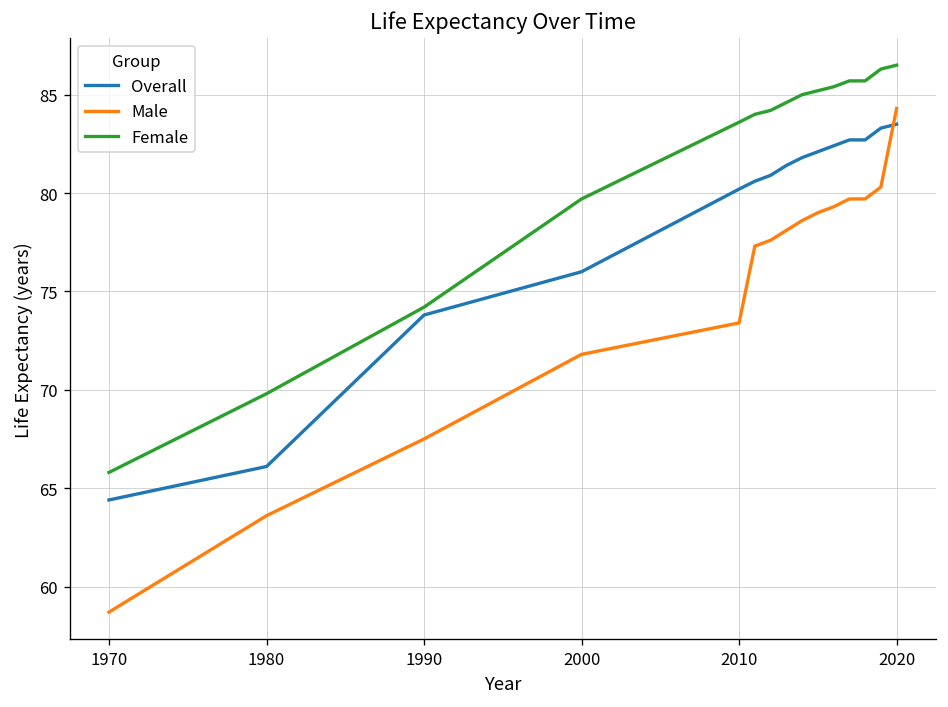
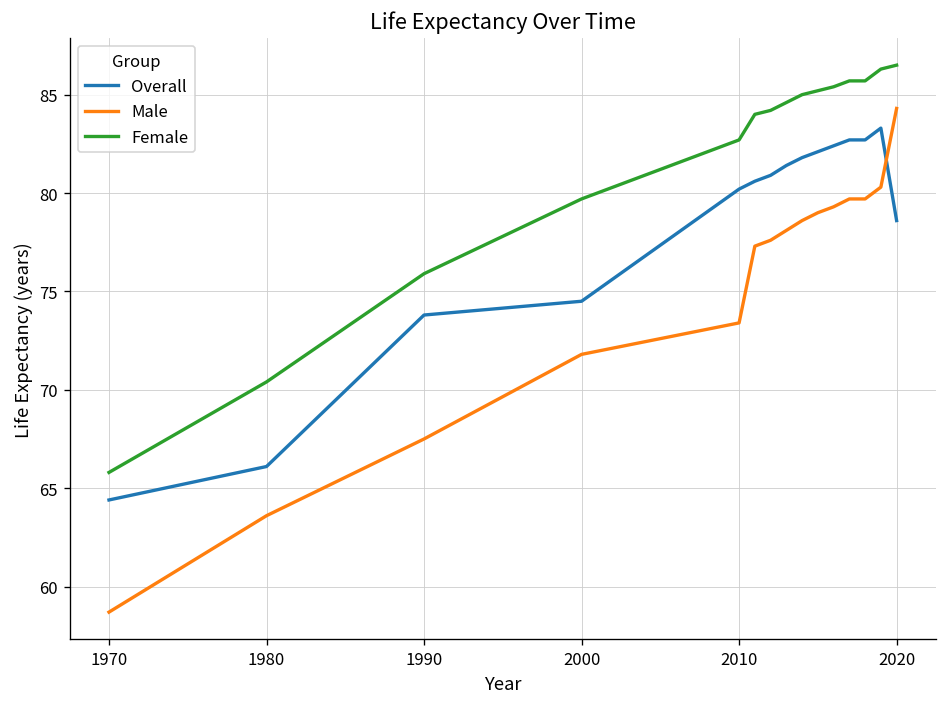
Female, 1980: 69.8 -> 70.4
Female, 1990: 74.2 -> 75.9
Overall, 2000: 76.0 -> 74.5
Female, 2010: 83.6 -> 82.7
Overall, 2020: 83.5 -> 78.6
